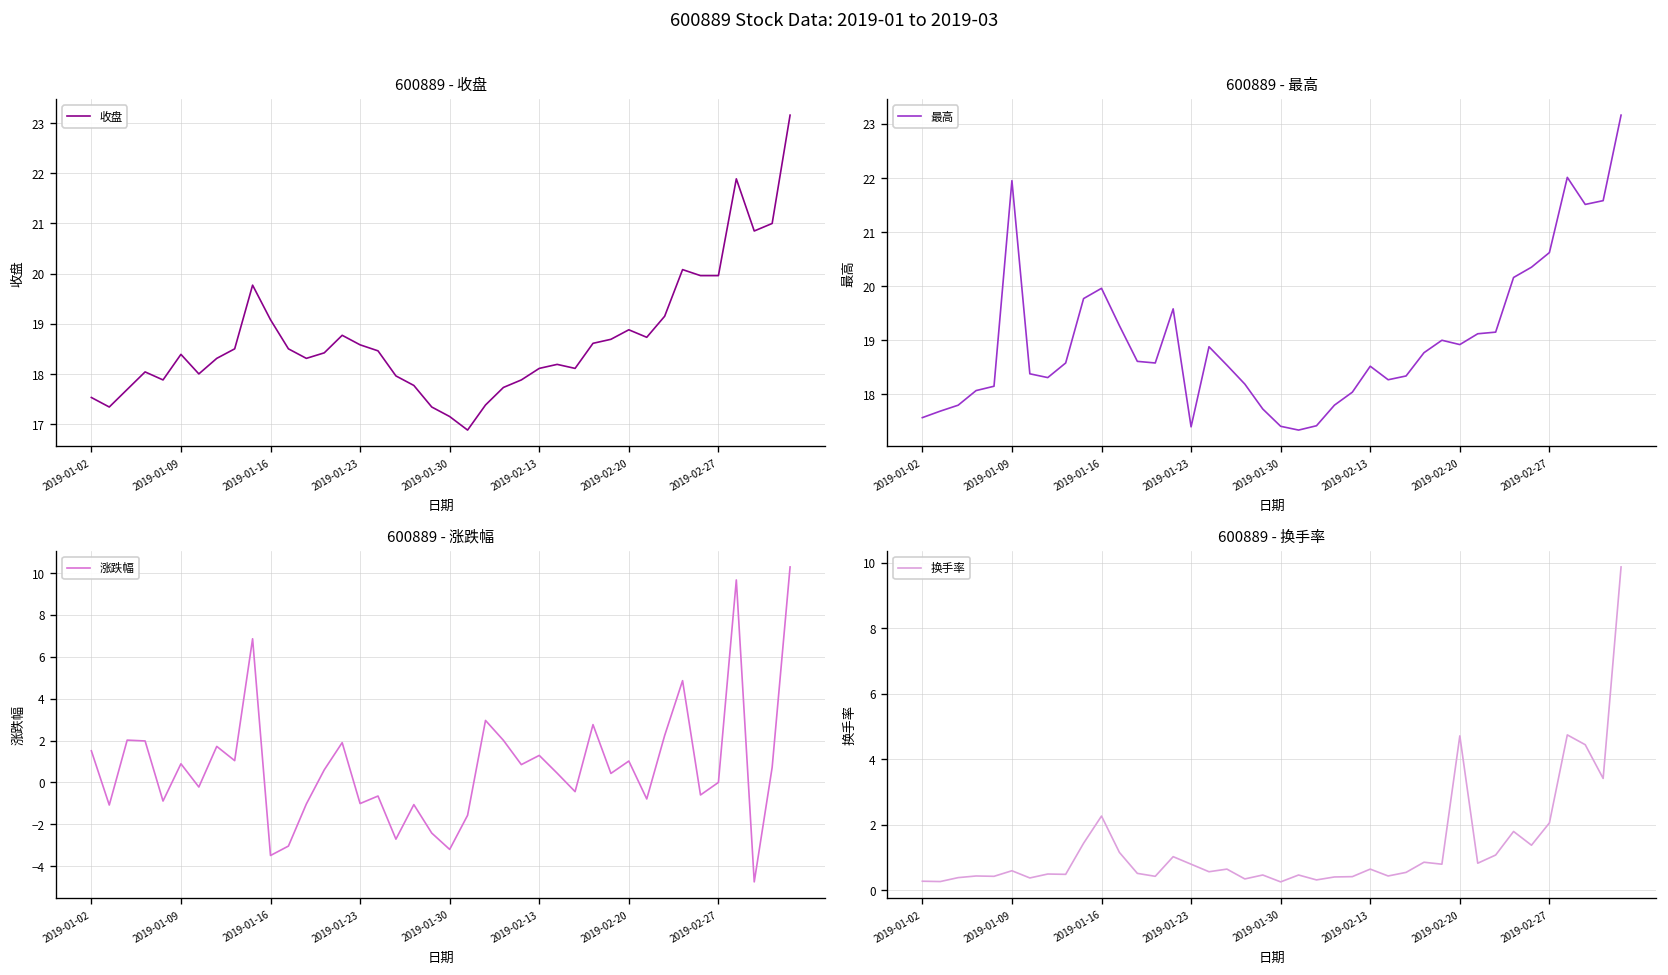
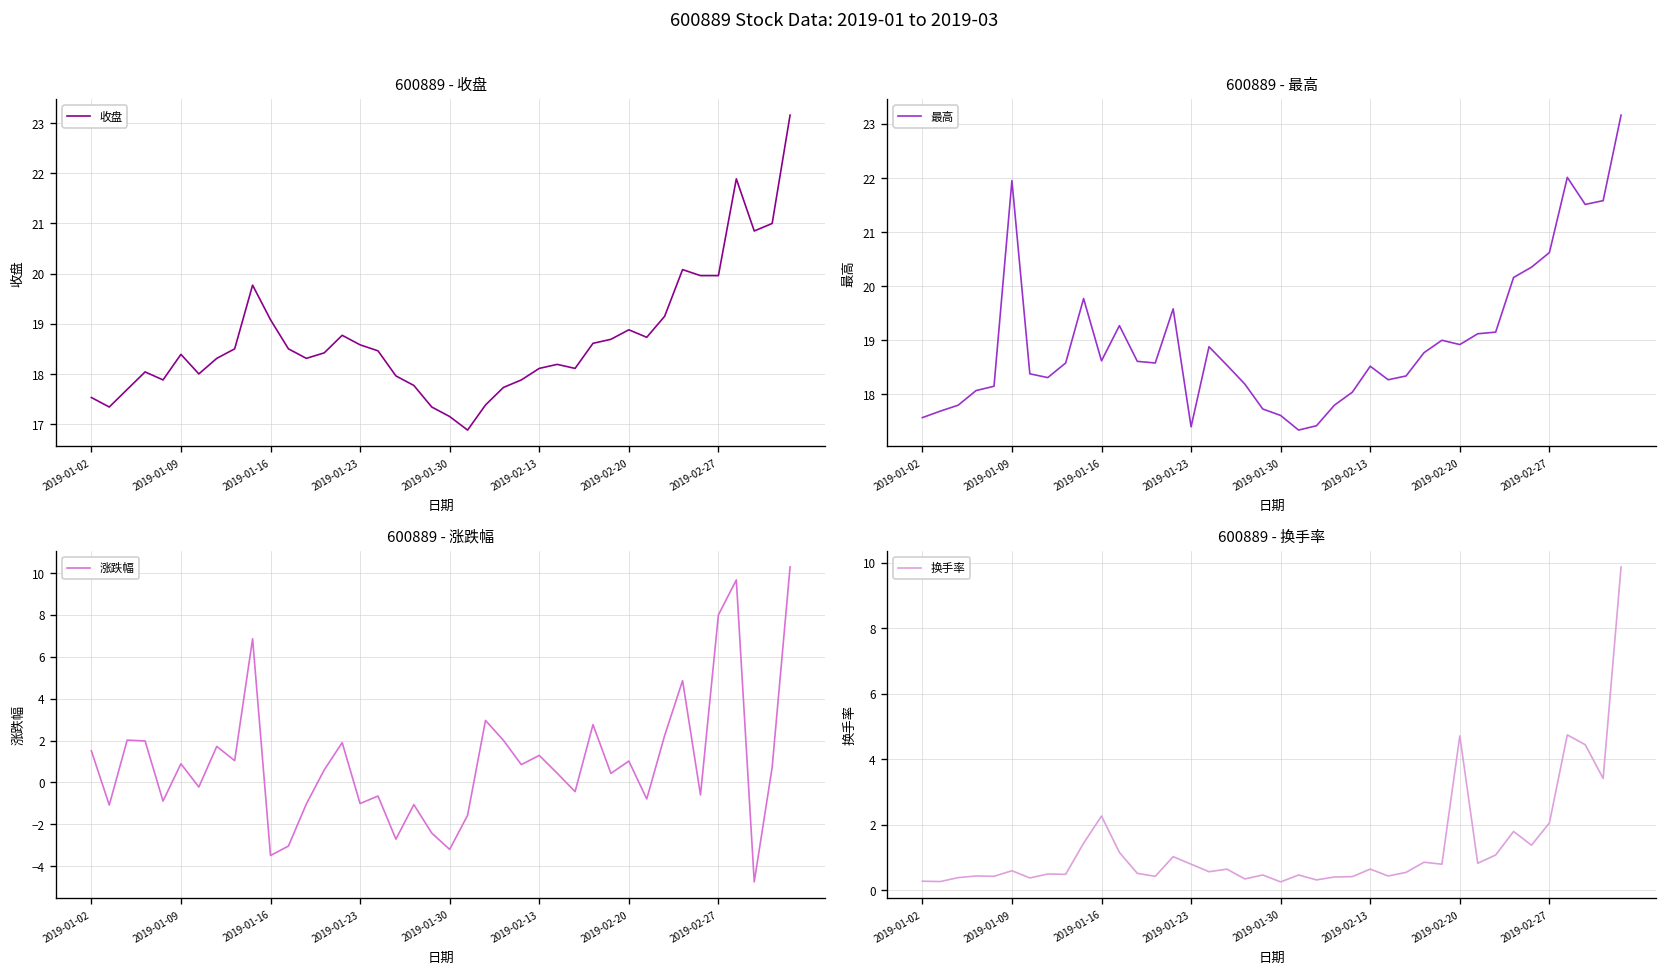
600889 - 最高, 2019-01-16: 20.0 -> 18.6
600889 - 最高, 2019-01-30: 17.4 -> 17.6
600889 - 涨跌幅, 2019-02-27: 0 -> 8
